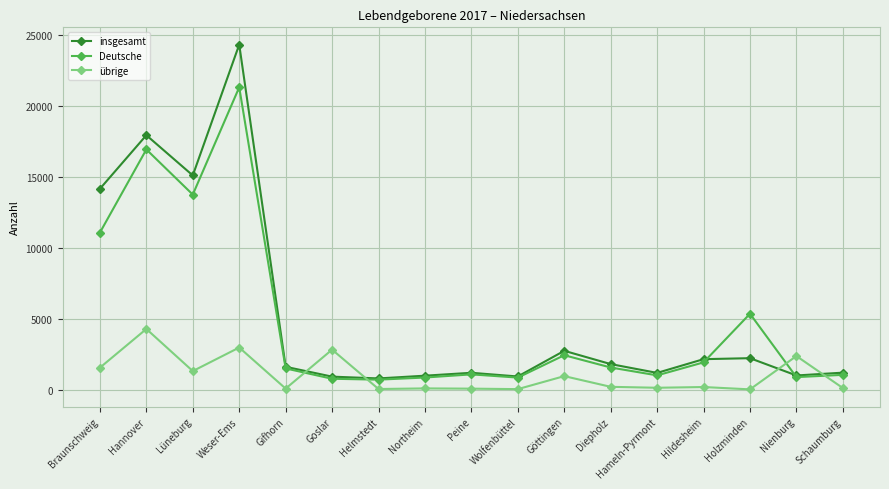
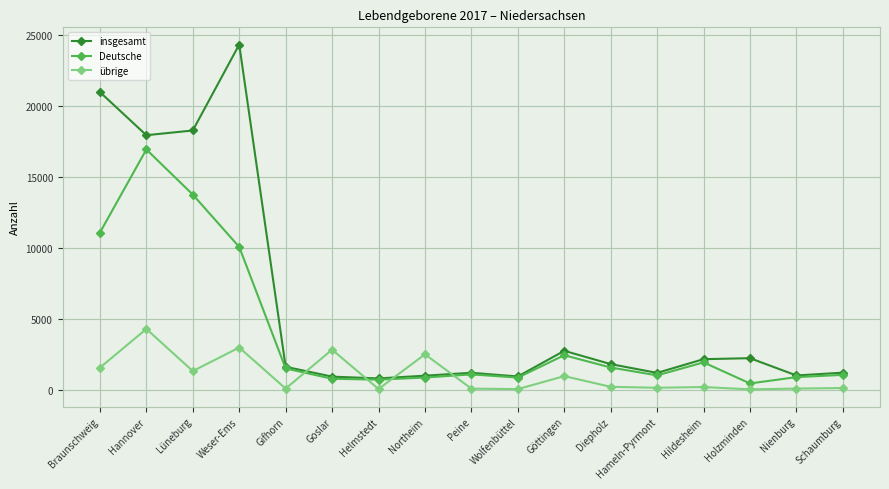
insgesamt, Braunschweig: 14200 -> 21000
insgesamt, Lüneburg: 15100 -> 18300
Deutsche, Weser-Ems: 21300 -> 10100
übrige, Northeim: 100 -> 2500
Deutsche, Holzminden: 5400 -> 500
übrige, Nienburg: 2400 -> 100
